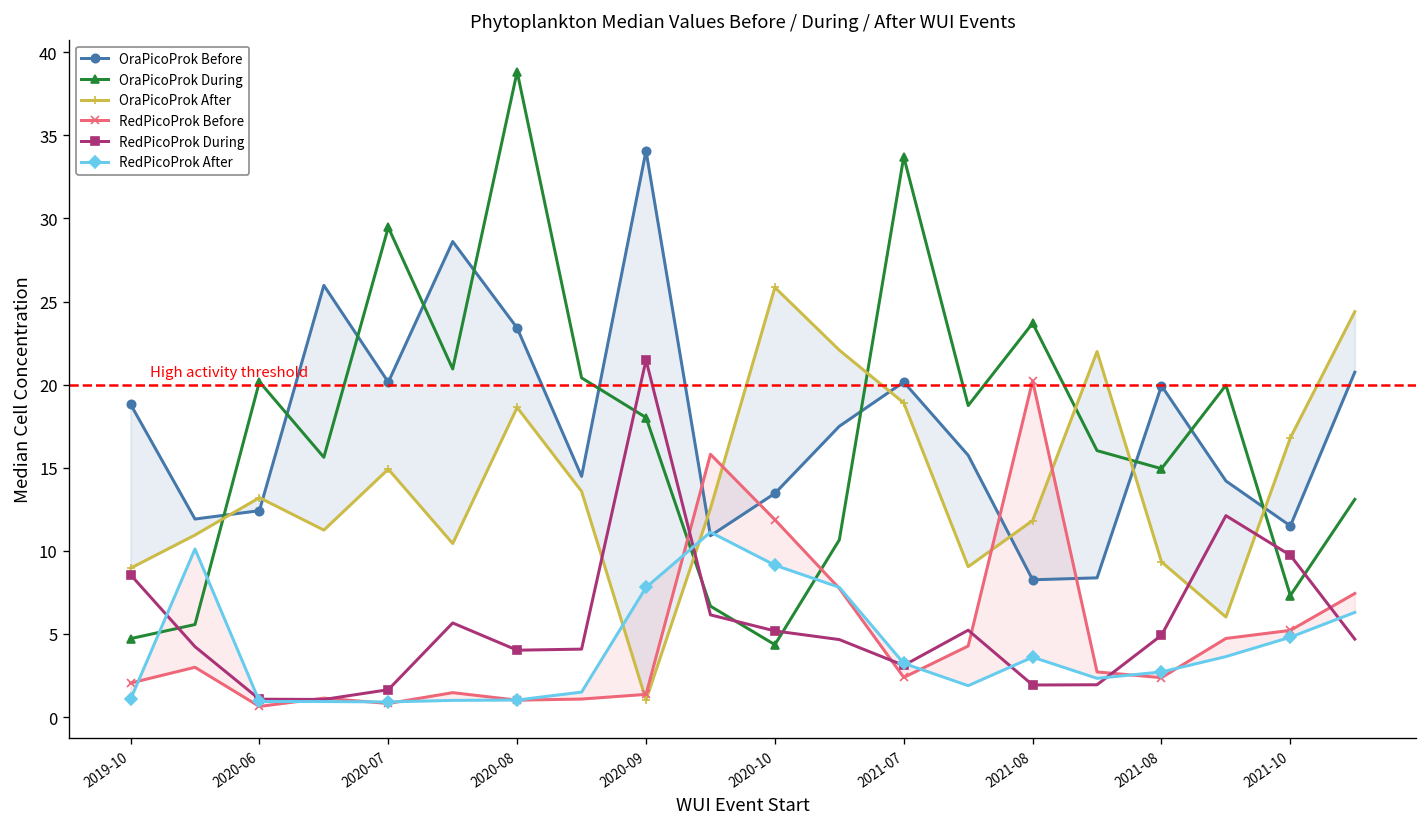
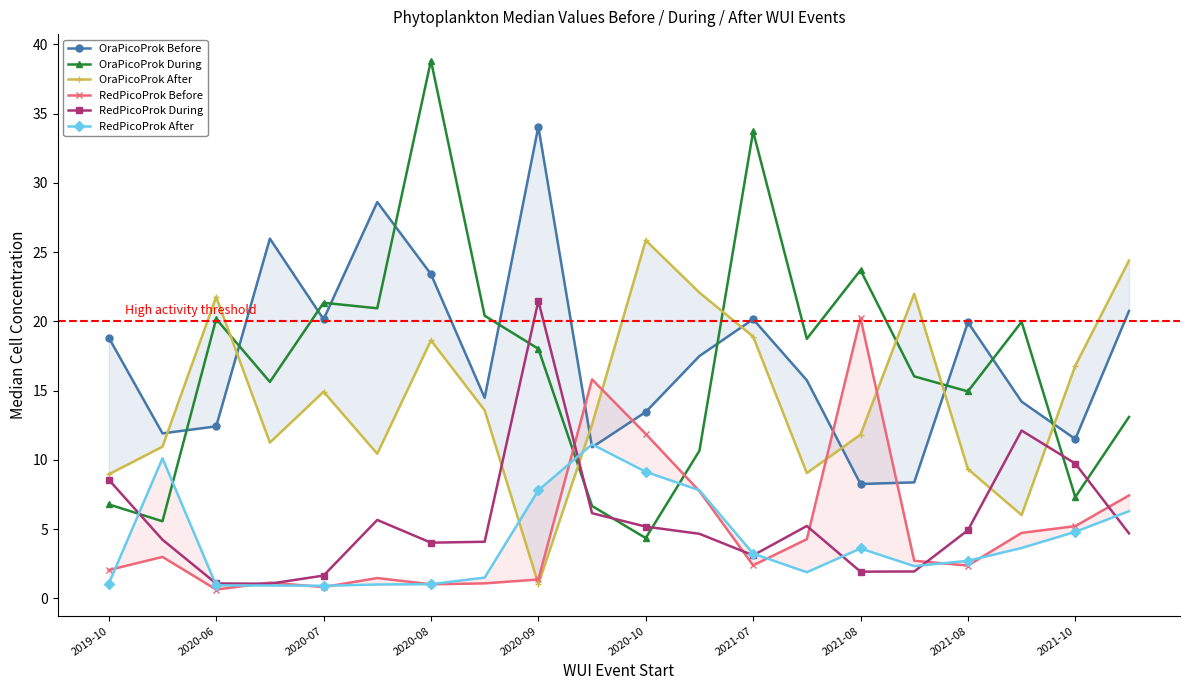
OraPicoProk During, 2019-10: 4.7 -> 6.8
OraPicoProk After, 2020-06: 13.2 -> 21.8
OraPicoProk During, 2020-07: 29.5 -> 21.3
